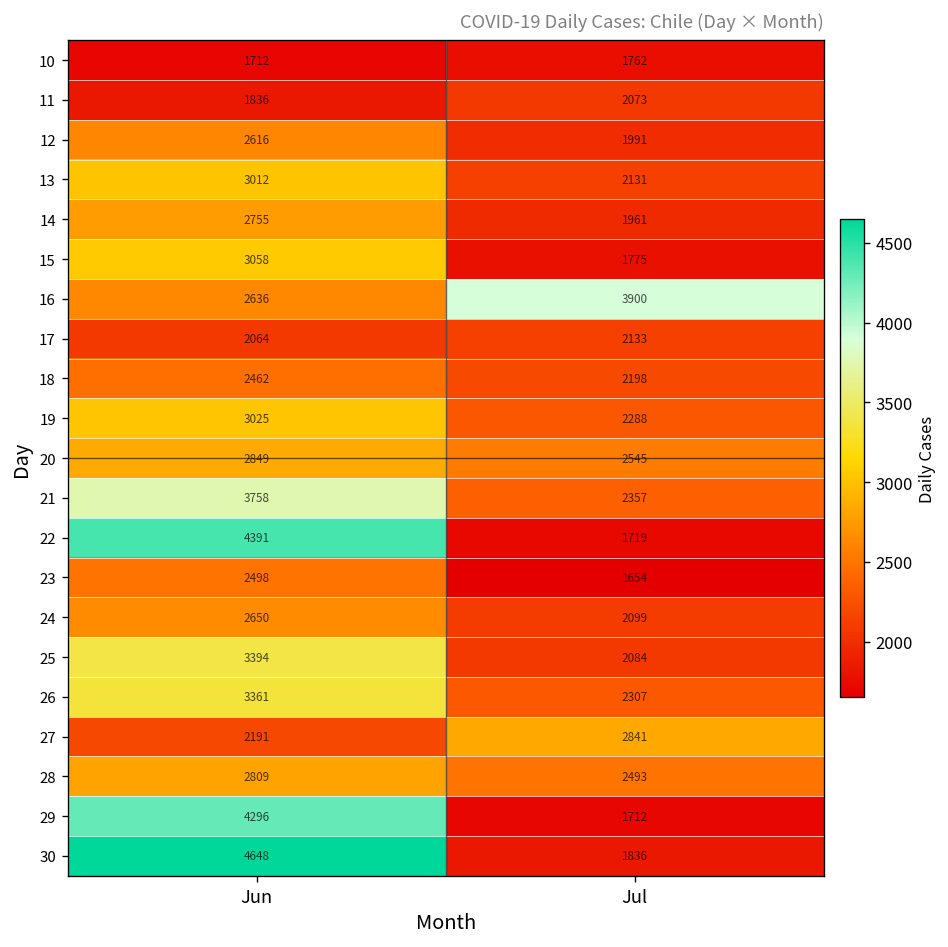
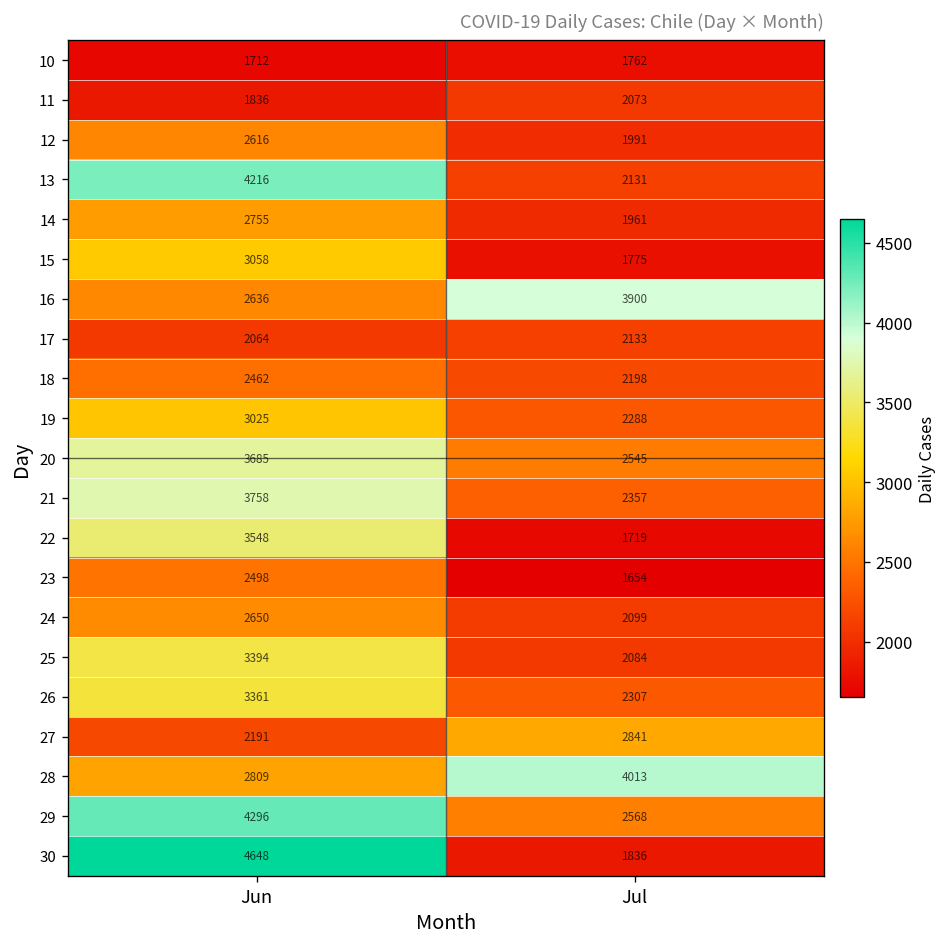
13, Jun: 3012 -> 4216
20, Jun: 2849 -> 3685
22, Jun: 4391 -> 3548
28, Jul: 2493 -> 4013
29, Jul: 1712 -> 2568
